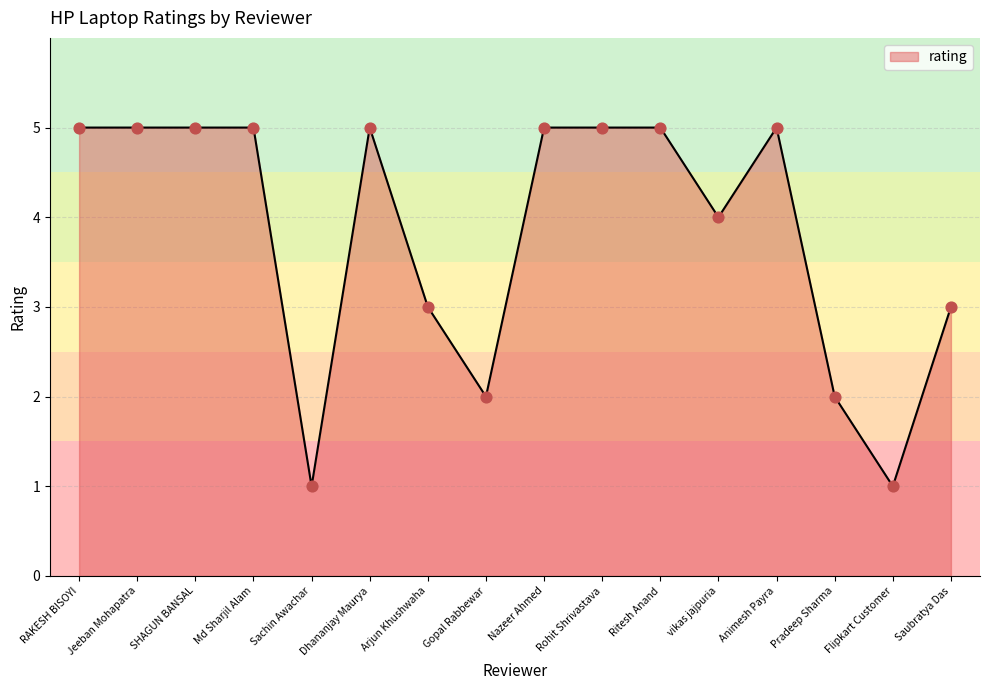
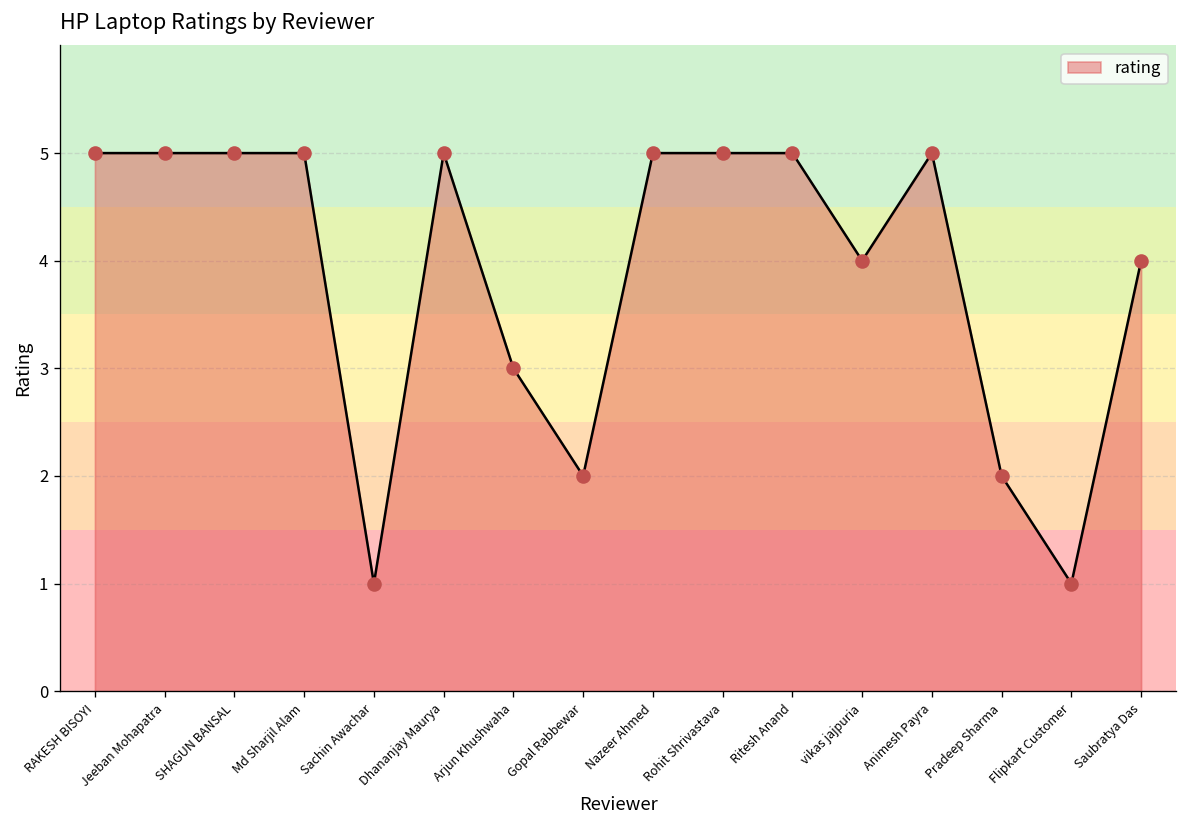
Saubratya Das: 3 -> 4
